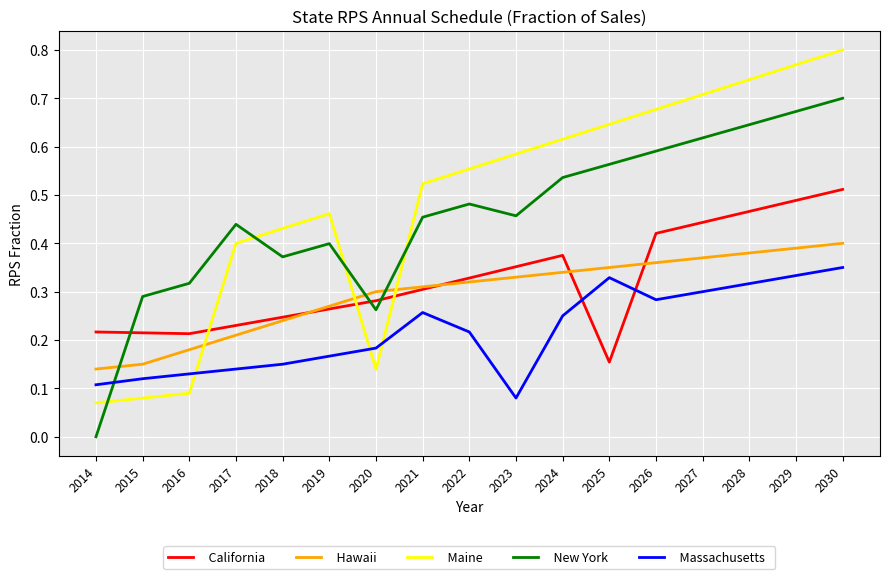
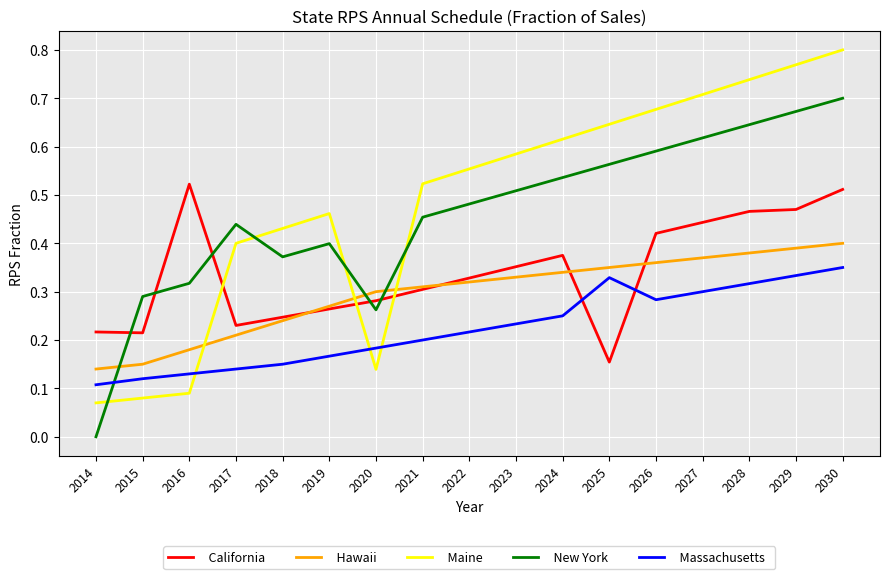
California, 2016: 0.21 -> 0.52
Massachusetts, 2021: 0.26 -> 0.20
New York, 2023: 0.46 -> 0.51
Massachusetts, 2023: 0.08 -> 0.23
California, 2029: 0.49 -> 0.47
